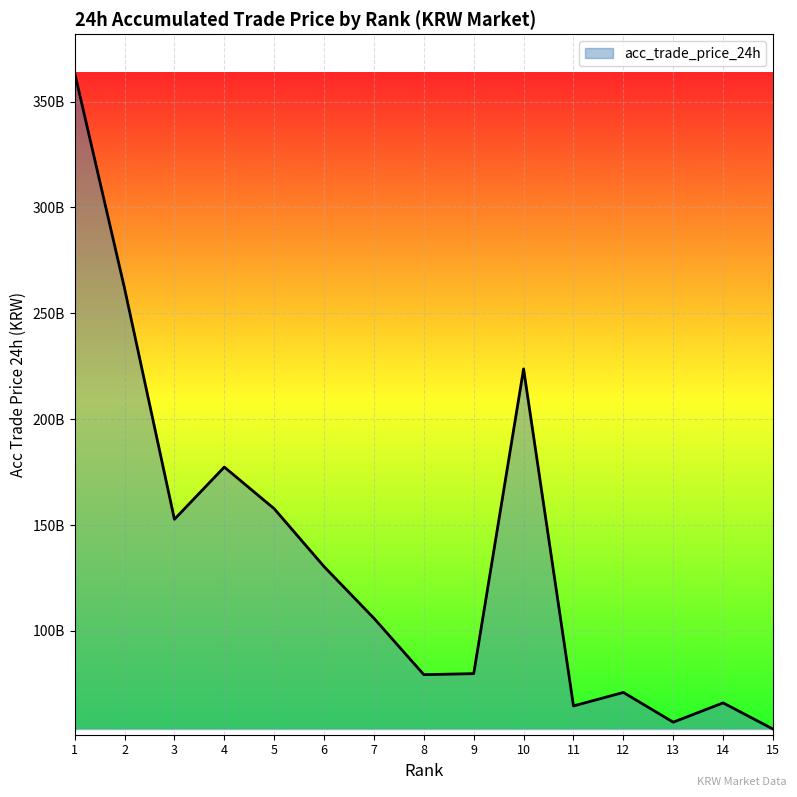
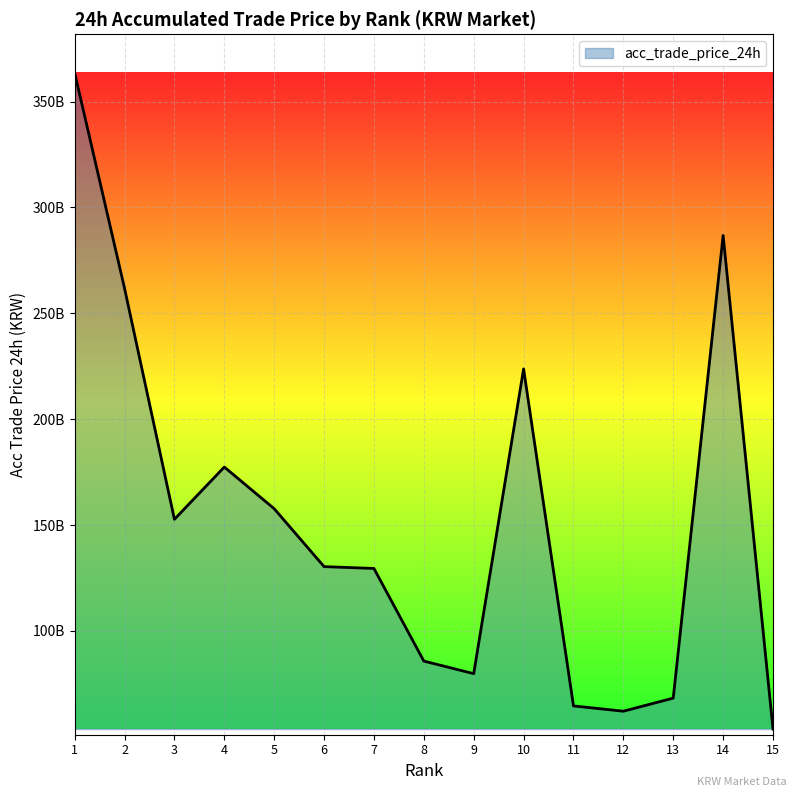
7: 106000000000 -> 130000000000
8: 79000000000 -> 86000000000
12: 71000000000 -> 62000000000
13: 57000000000 -> 68000000000
14: 66000000000 -> 287000000000
